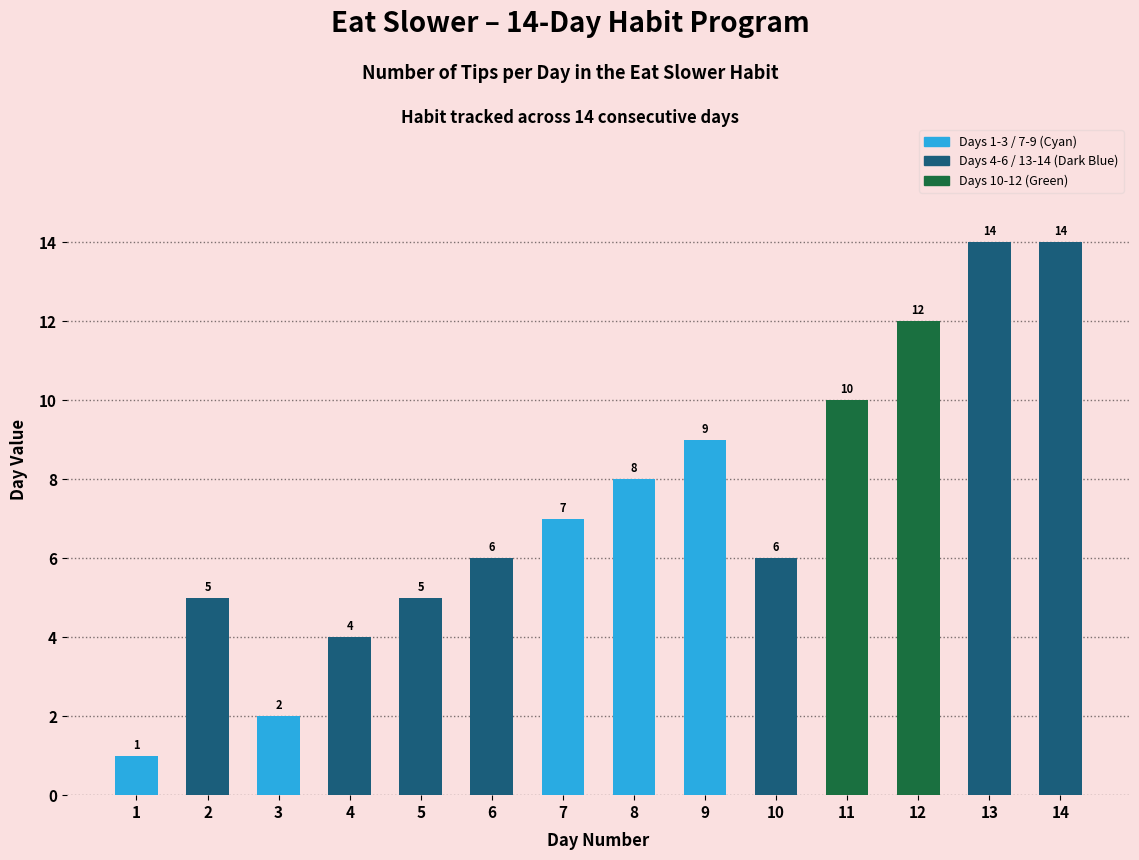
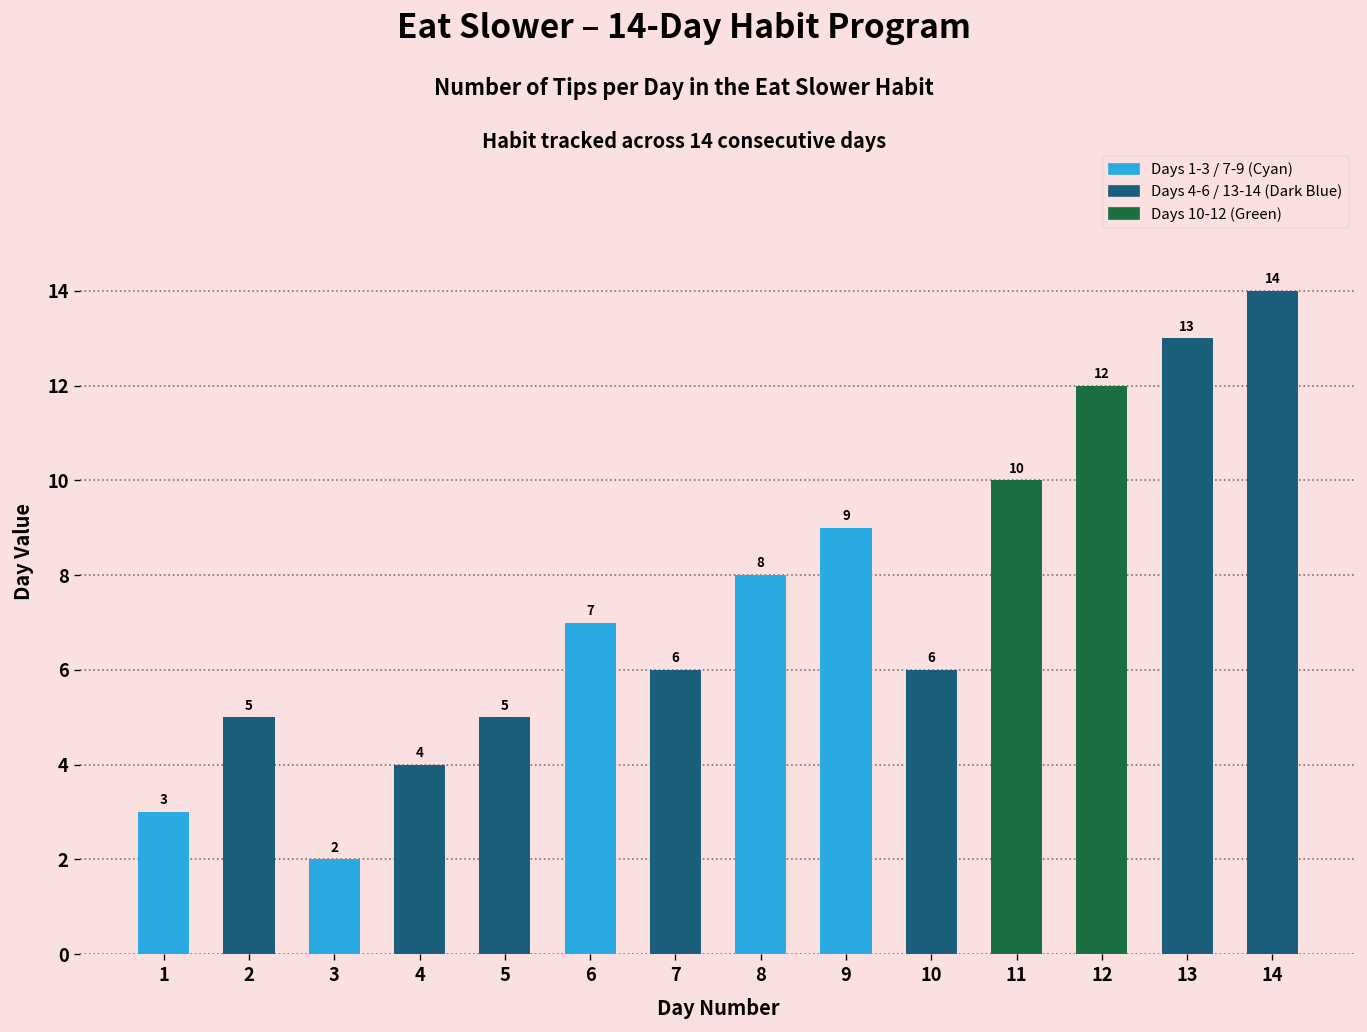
1: 1 -> 3
6: 6 -> 7
7: 7 -> 6
13: 14 -> 13
